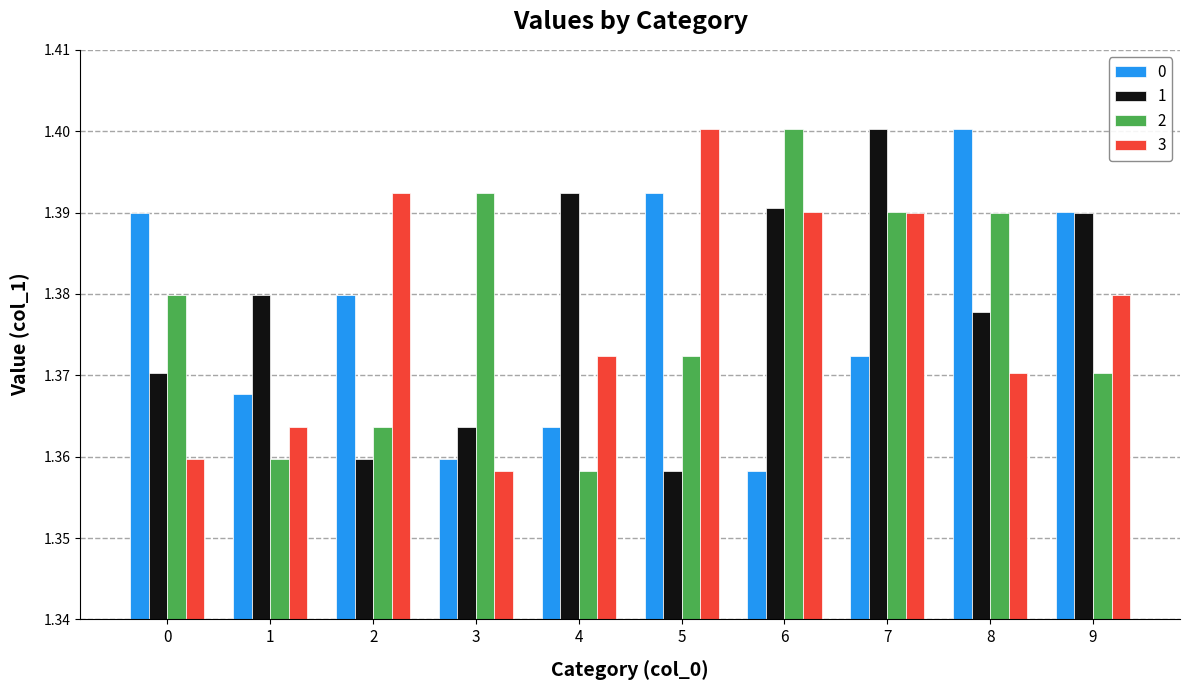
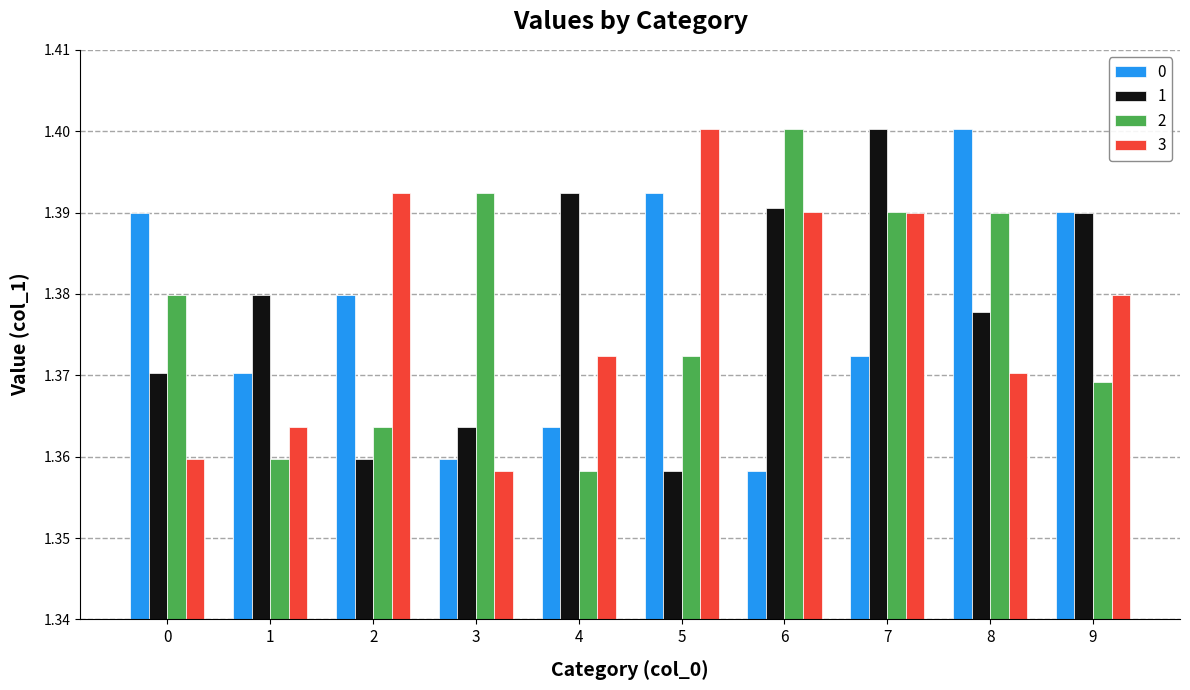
0, 1: 1.368 -> 1.370
2, 9: 1.370 -> 1.369
